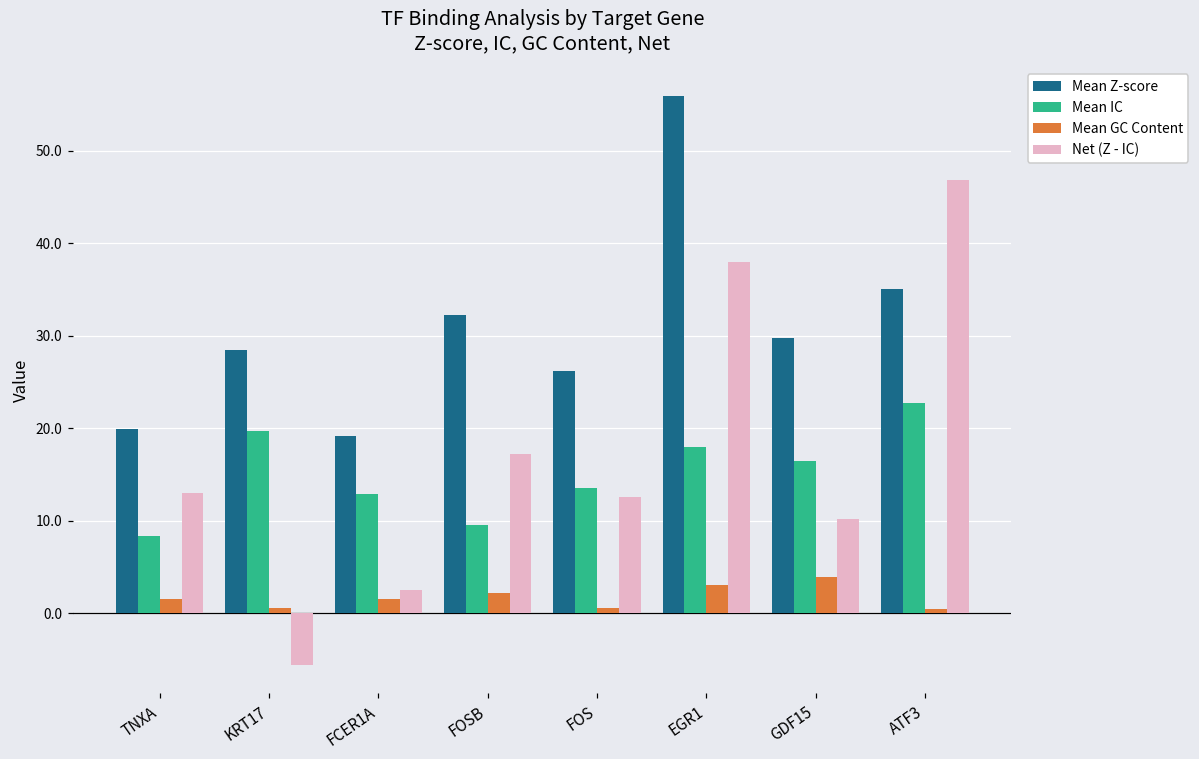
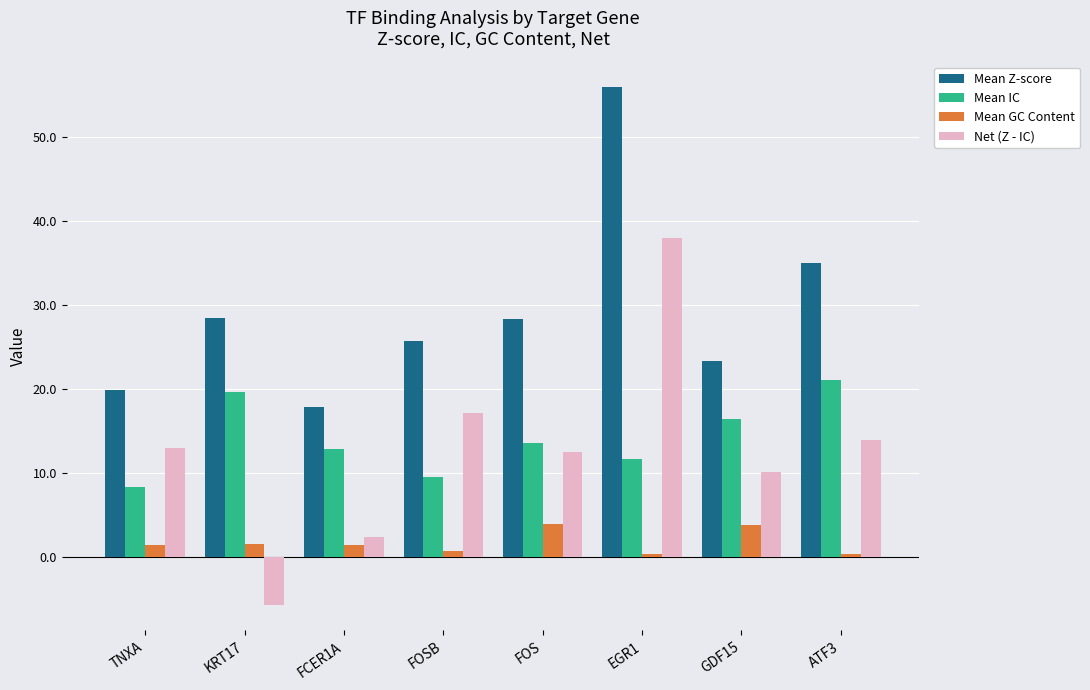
Mean GC Content, KRT17: 1 -> 2
Mean Z-score, FCER1A: 19 -> 18
Mean Z-score, FOSB: 32 -> 26
Mean GC Content, FOSB: 2 -> 1
Mean Z-score, FOS: 26 -> 28
Mean GC Content, FOS: 1 -> 4
Mean IC, EGR1: 18 -> 12
Mean GC Content, EGR1: 3 -> 0
Mean Z-score, GDF15: 30 -> 23
Mean IC, ATF3: 23 -> 21
Net (Z - IC), ATF3: 47 -> 14
